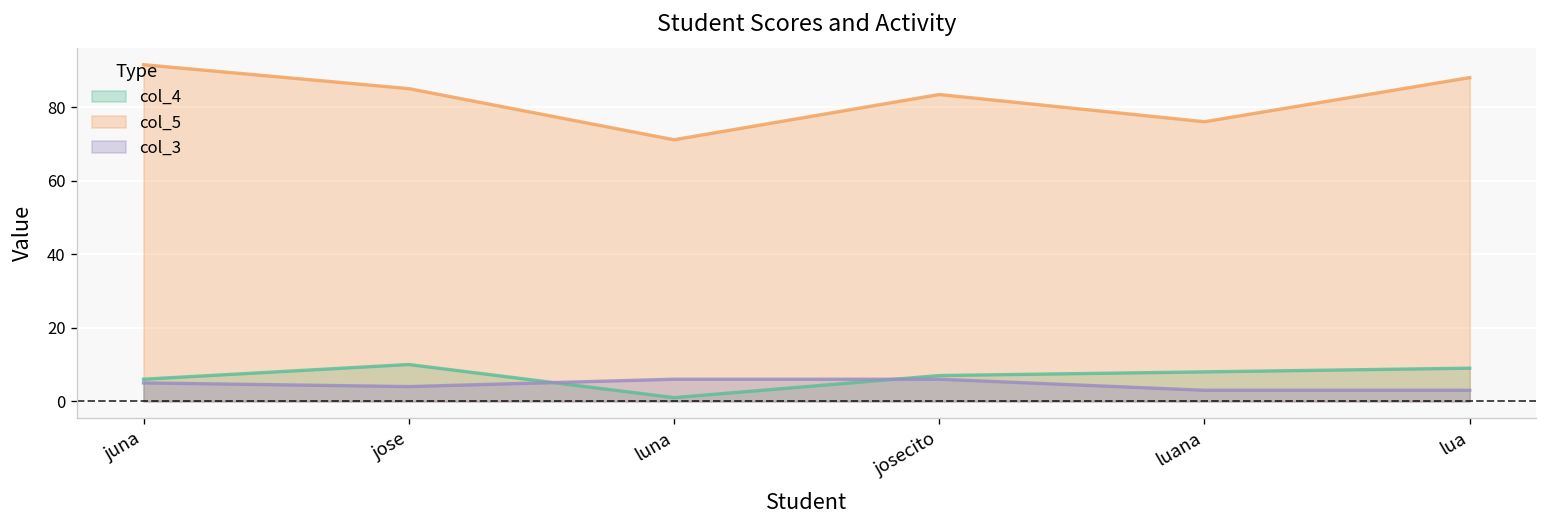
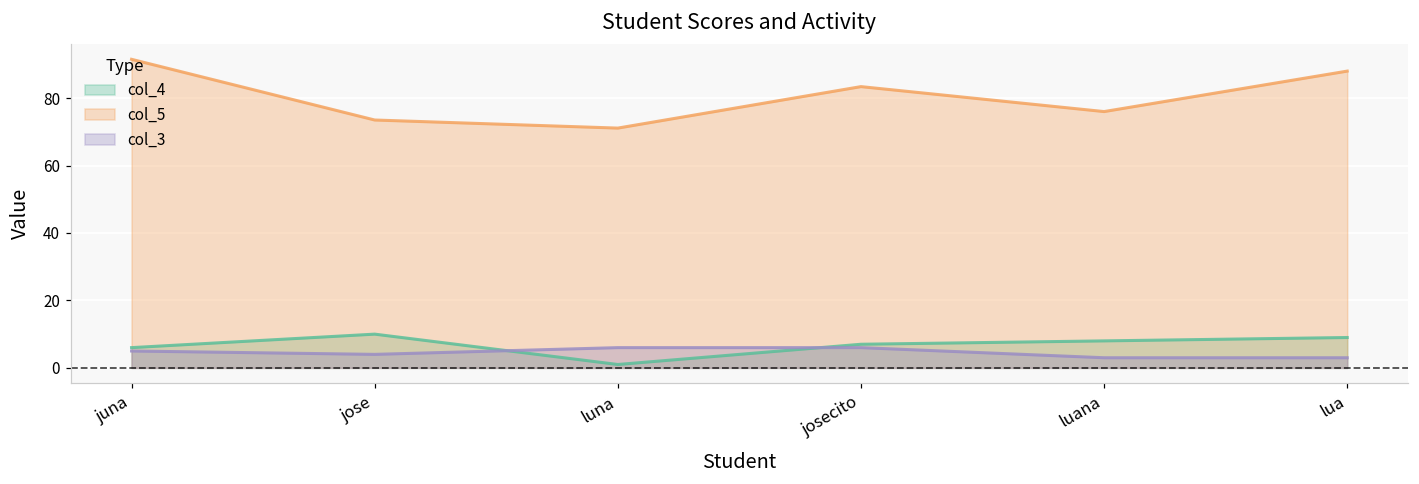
col_5, jose: 85 -> 74
